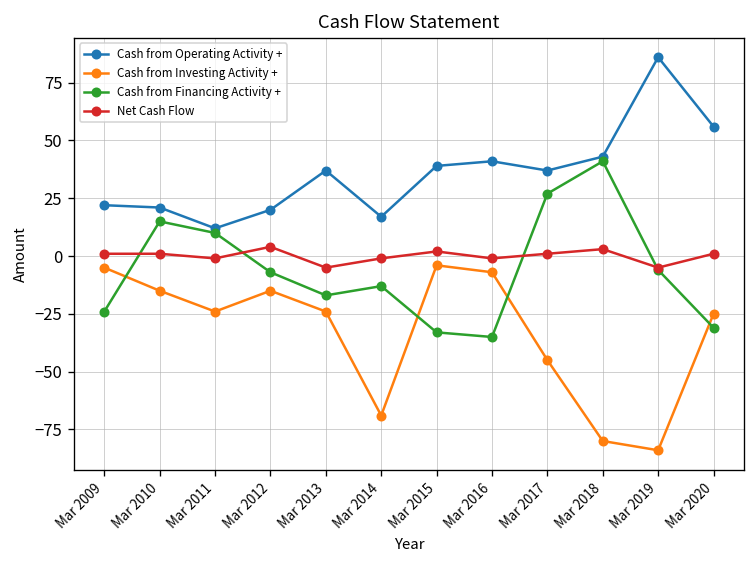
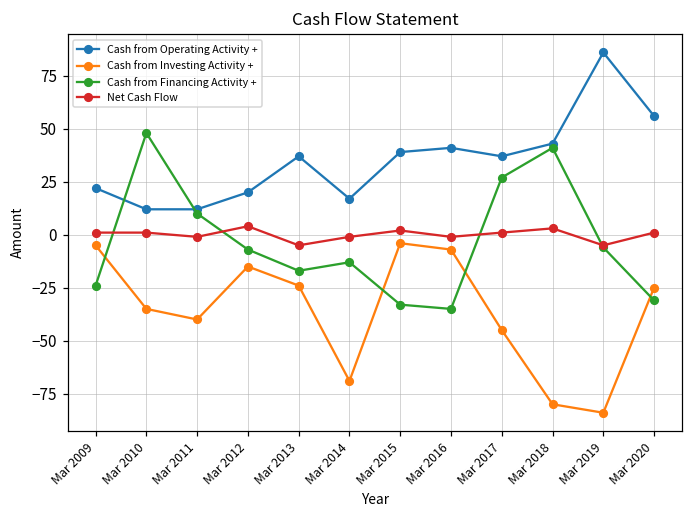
Cash from Operating Activity +, Mar 2010: 21 -> 12
Cash from Investing Activity +, Mar 2010: -15 -> -35
Cash from Financing Activity +, Mar 2010: 15 -> 48
Cash from Investing Activity +, Mar 2011: -24 -> -40
